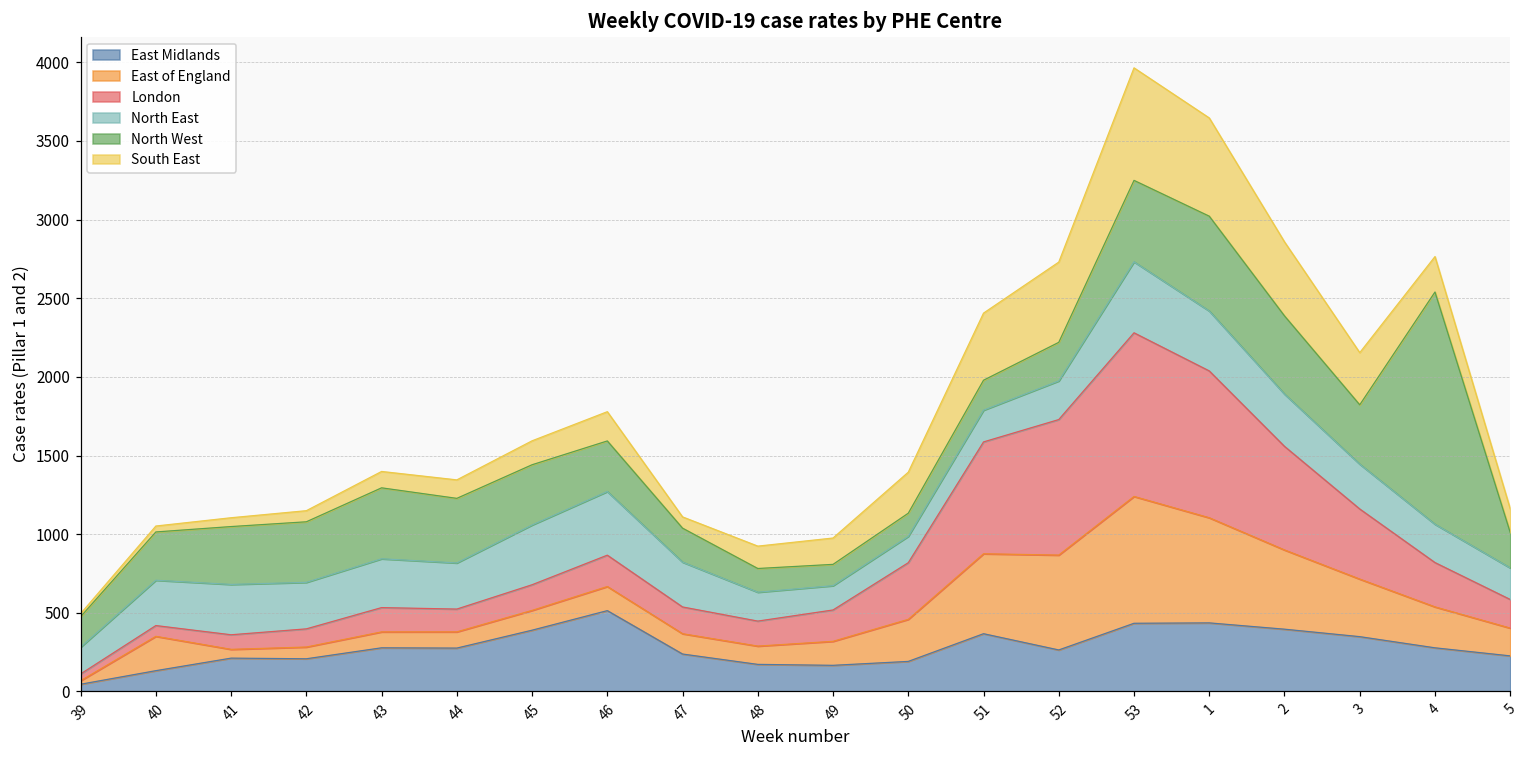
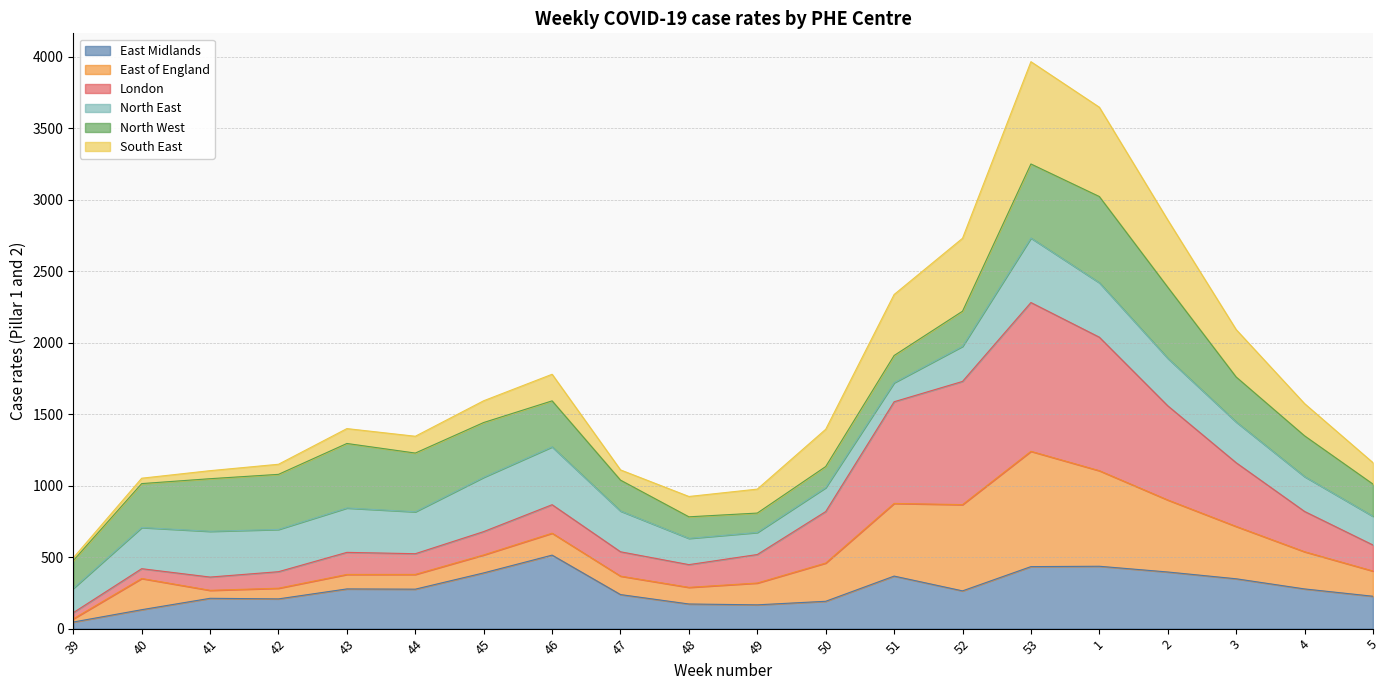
North East, 51: 200 -> 130
North West, 3: 380 -> 310
North West, 4: 1480 -> 290
